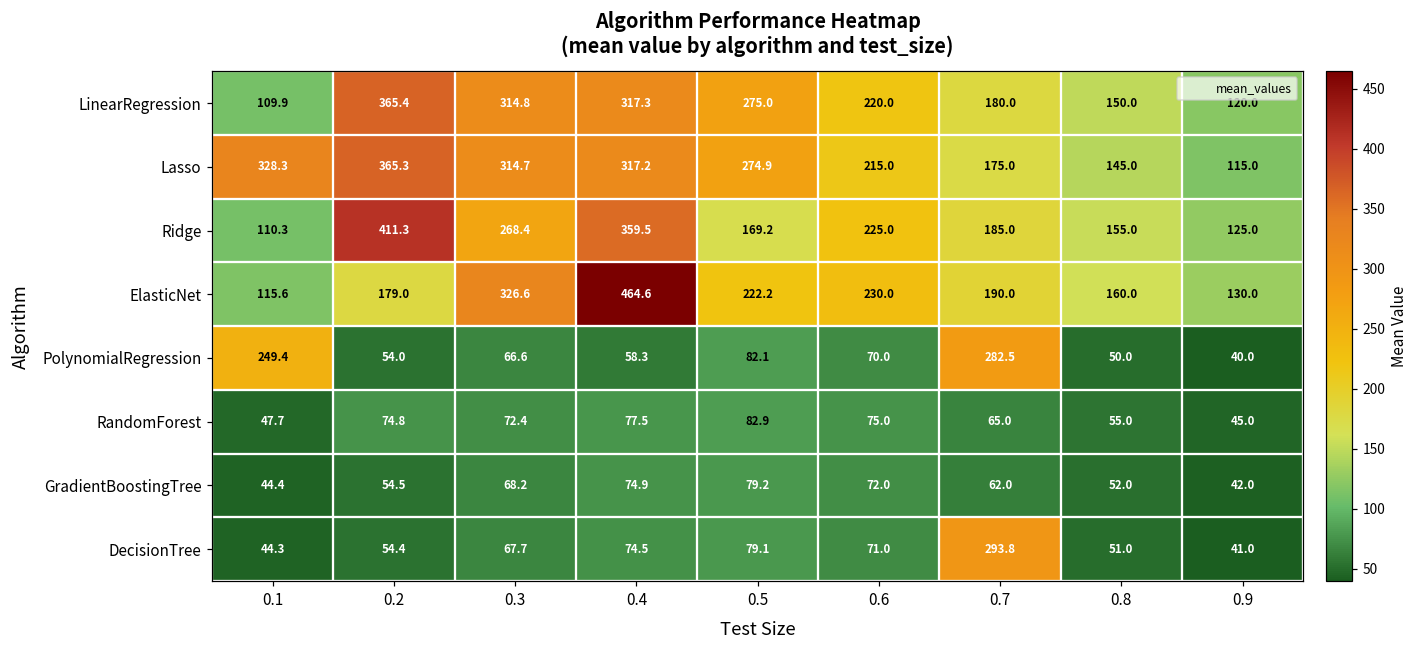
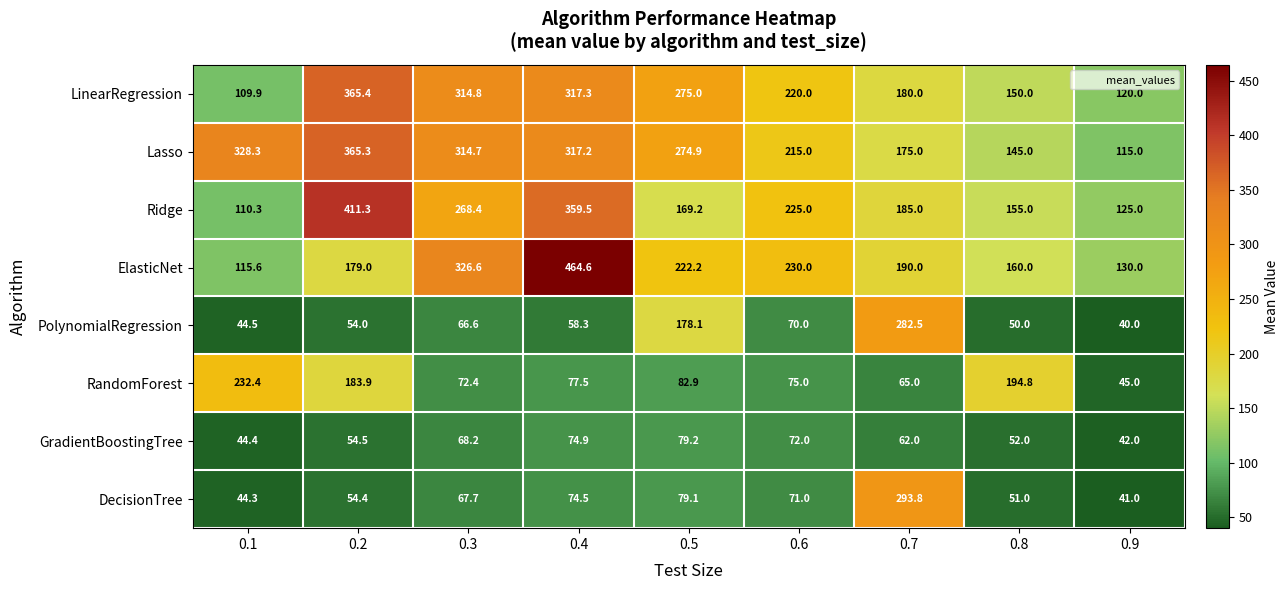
PolynomialRegression, 0.1: 249.4 -> 44.5
PolynomialRegression, 0.5: 82.1 -> 178.1
RandomForest, 0.1: 47.7 -> 232.4
RandomForest, 0.2: 74.8 -> 183.9
RandomForest, 0.8: 55.0 -> 194.8
